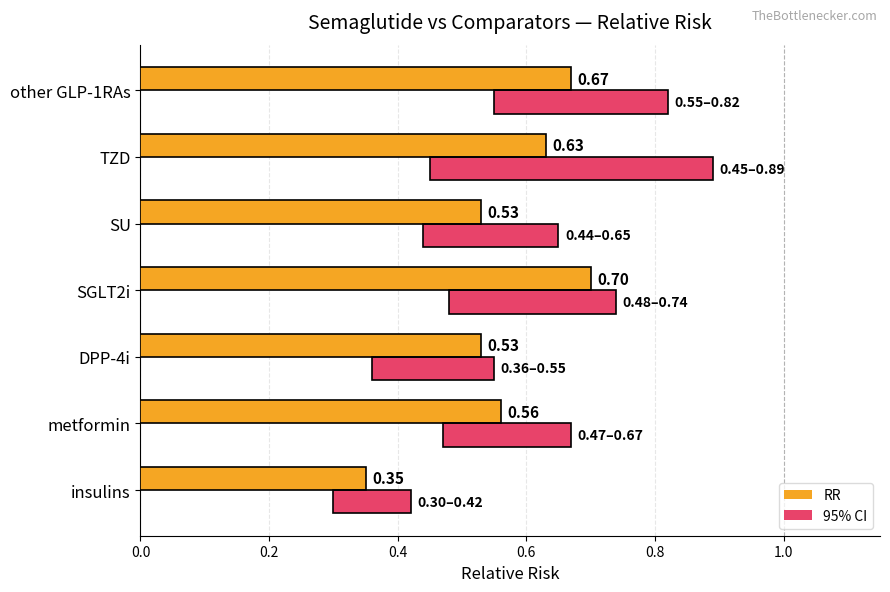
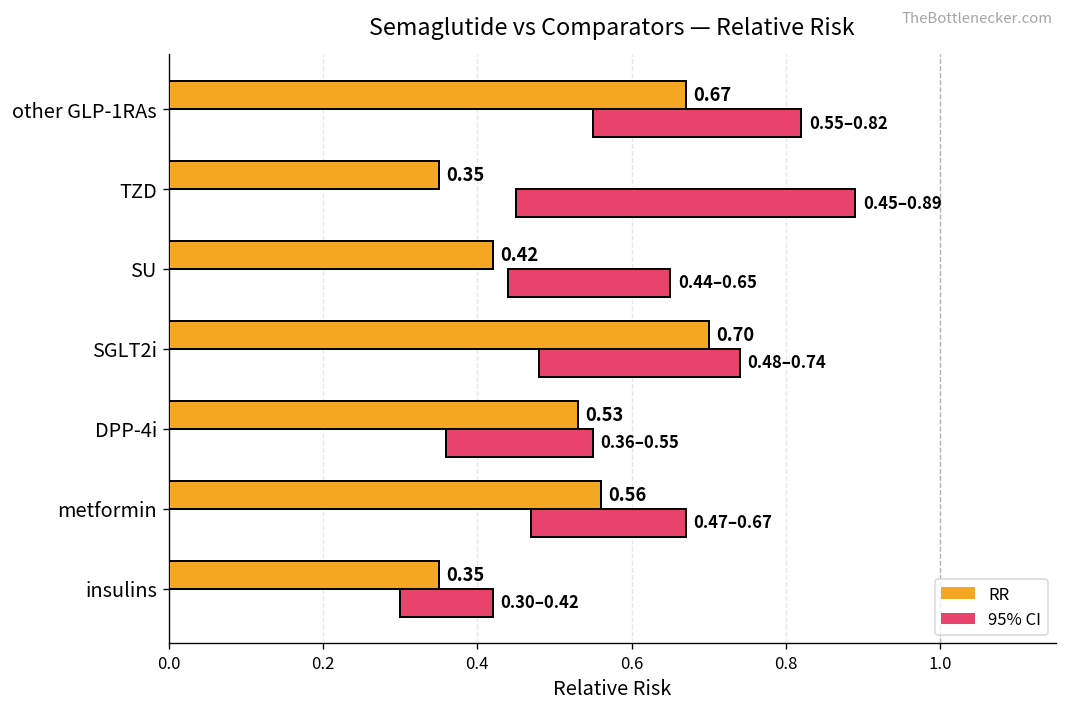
RR, TZD: 0.63 -> 0.35
RR, SU: 0.53 -> 0.42
